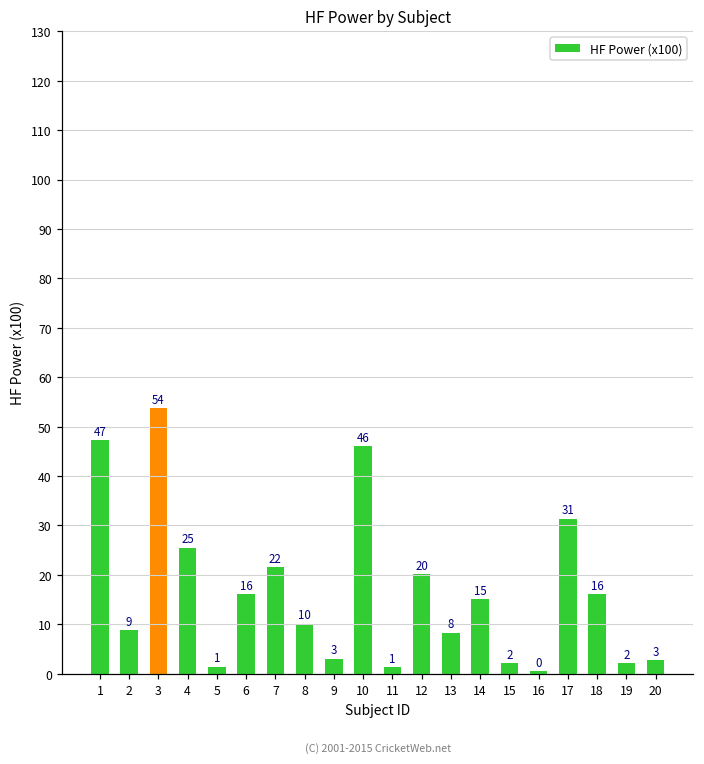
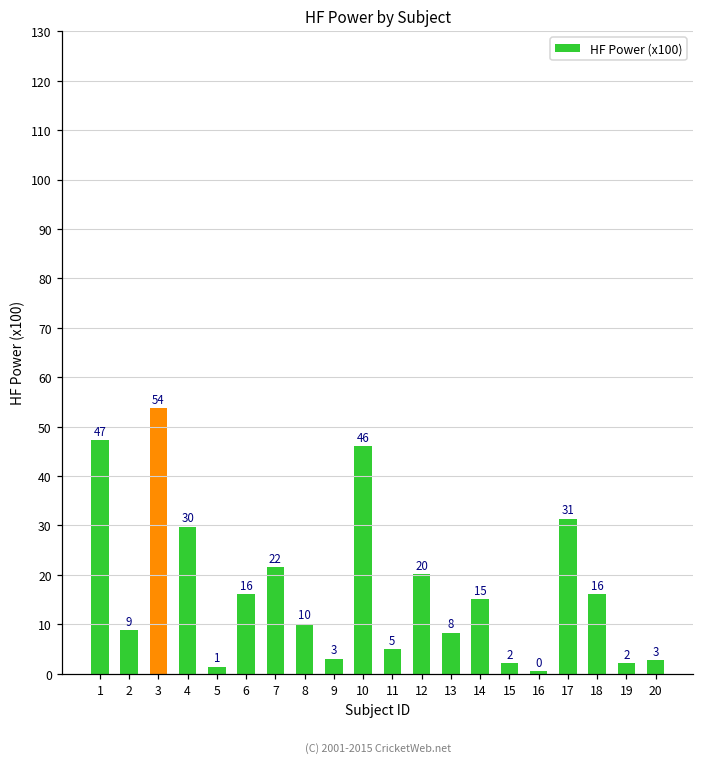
4: 25 -> 30
11: 1 -> 5
